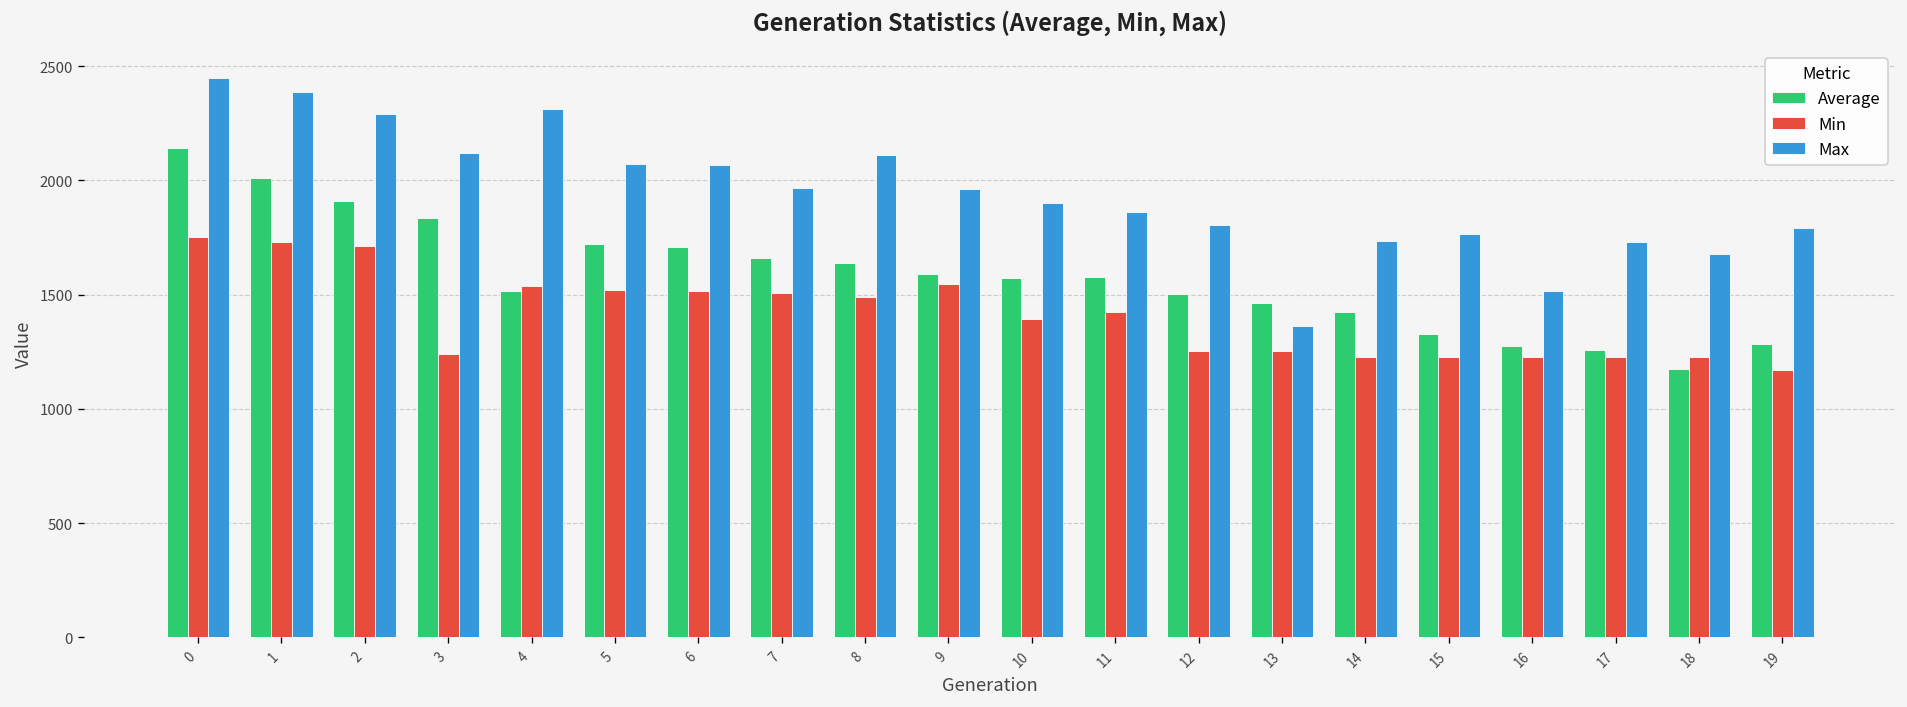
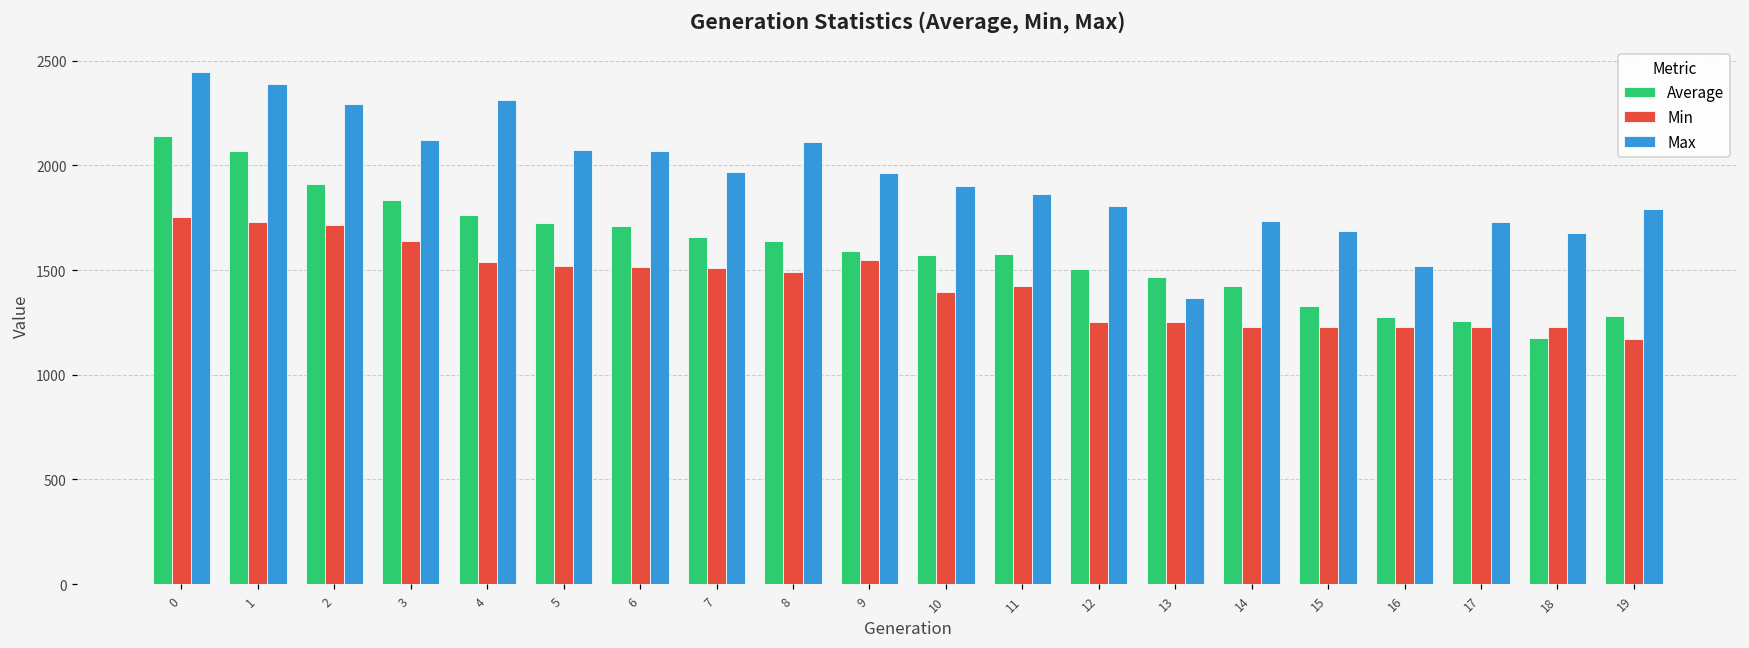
Average, 1: 2010 -> 2070
Min, 3: 1240 -> 1640
Average, 4: 1510 -> 1760
Max, 15: 1760 -> 1690
